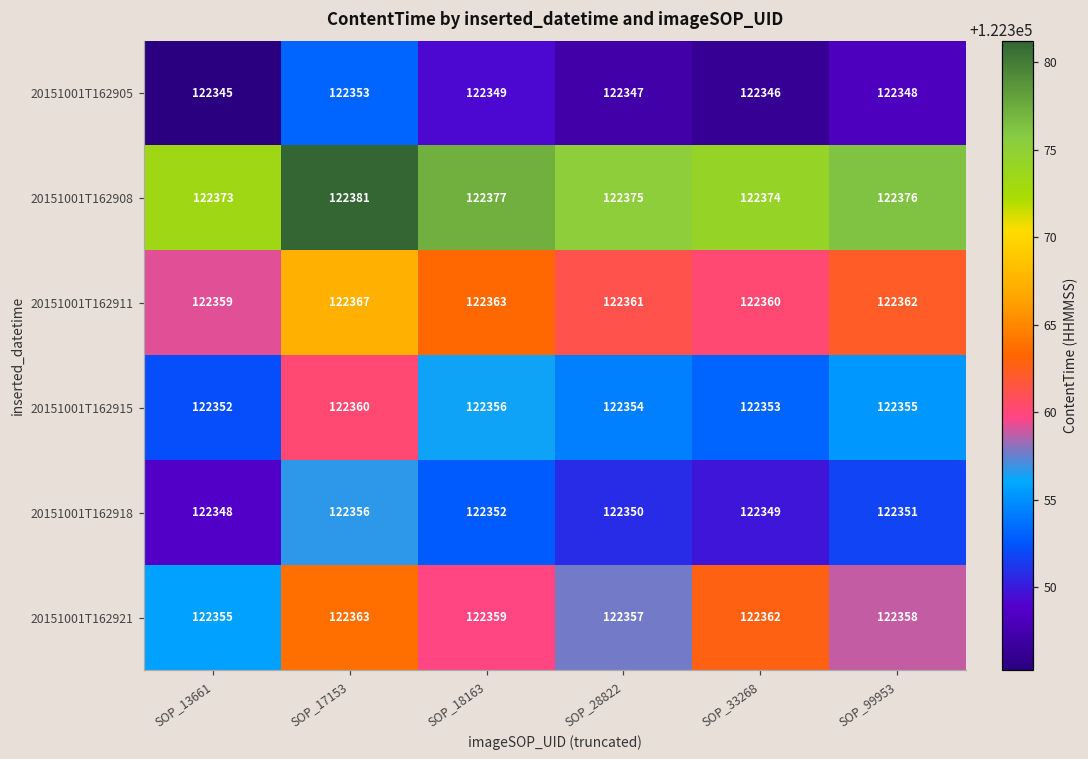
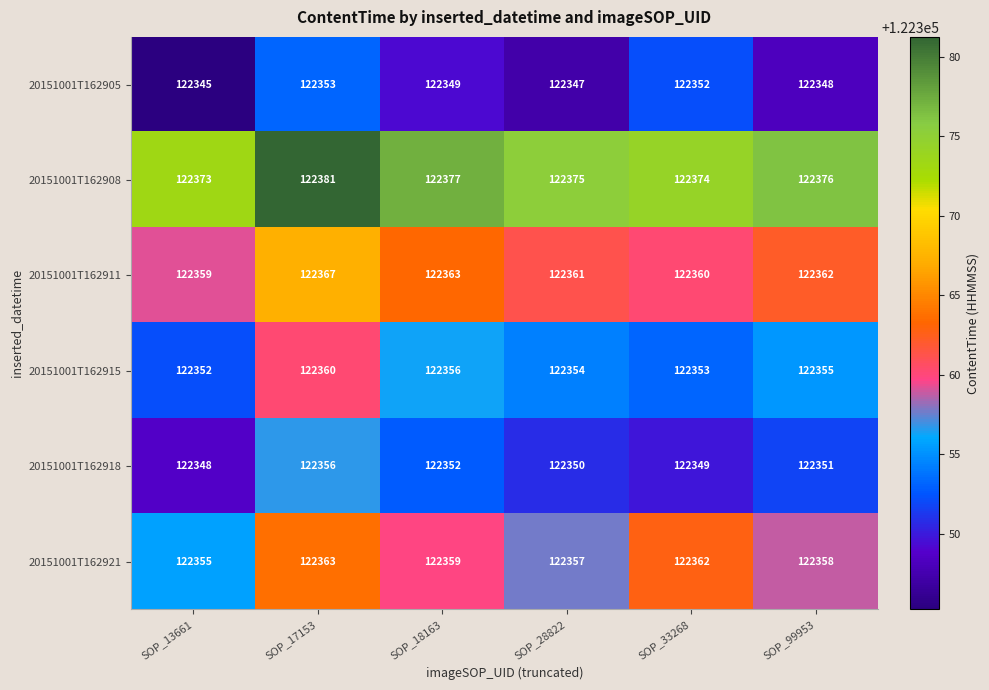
20151001T162905, SOP_33268: 122346 -> 122352
